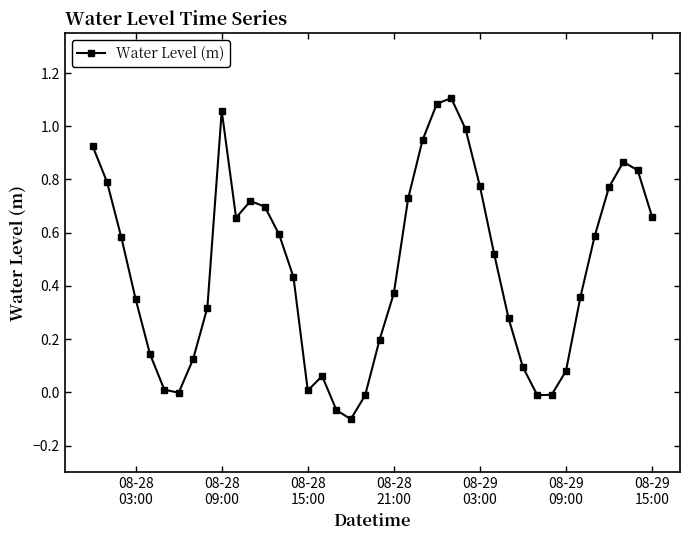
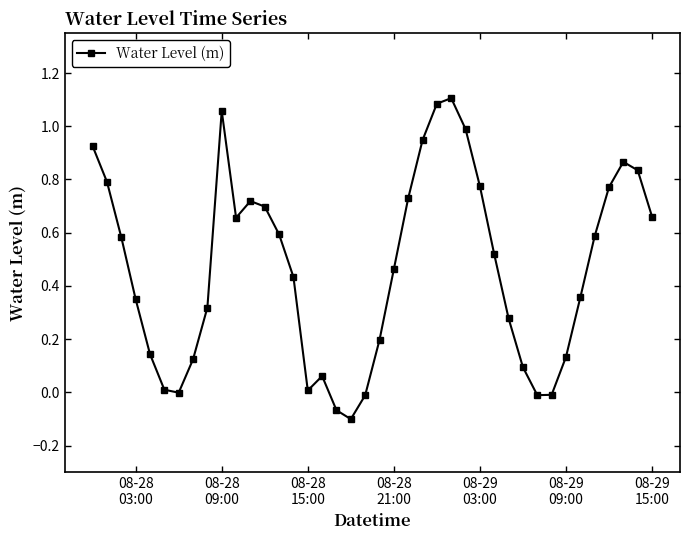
08-28 21:00: 0.37 -> 0.46
08-29 09:00: 0.08 -> 0.13
